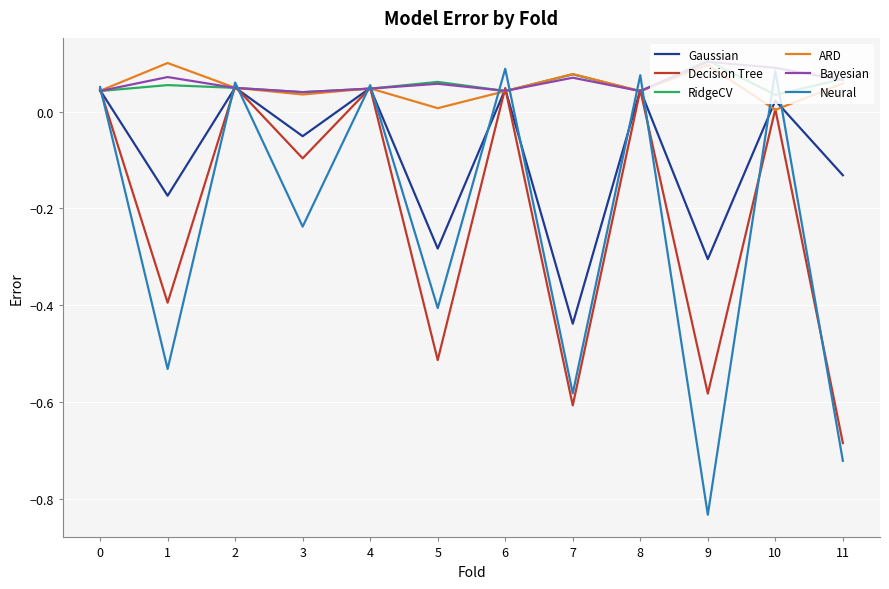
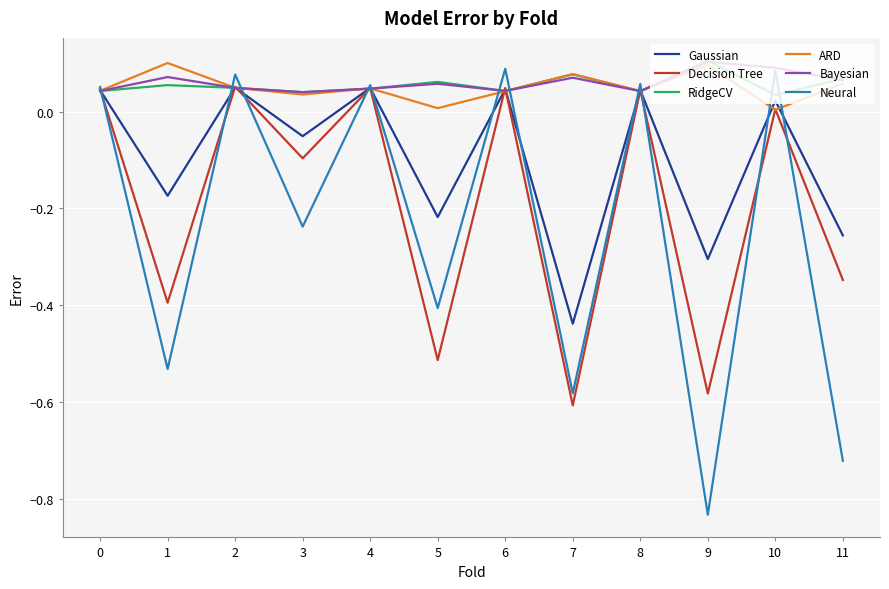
Neural, 2: 0.06 -> 0.08
Gaussian, 5: -0.28 -> -0.22
Neural, 8: 0.08 -> 0.06
Gaussian, 11: -0.13 -> -0.26
Decision Tree, 11: -0.68 -> -0.35
